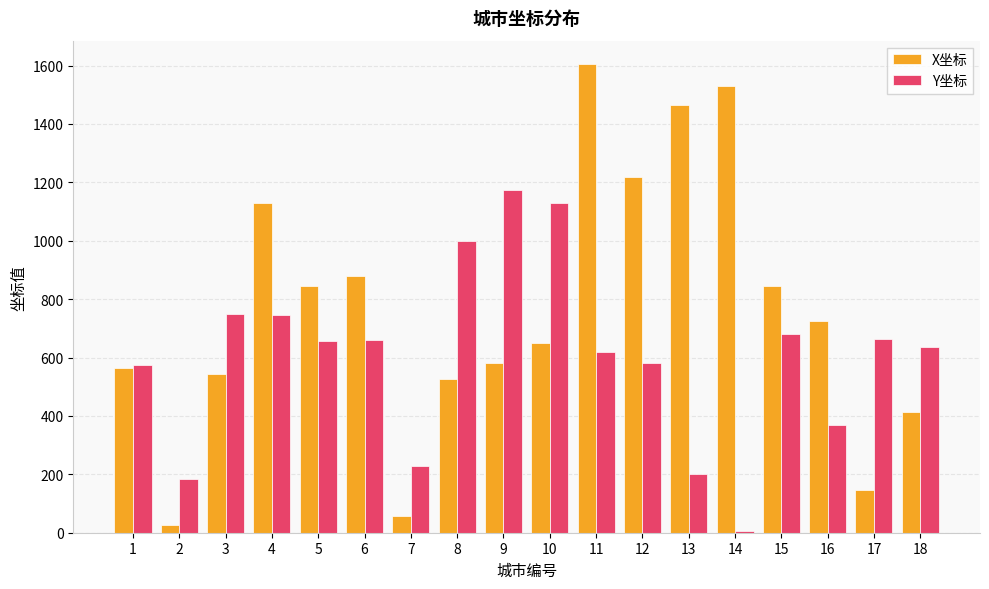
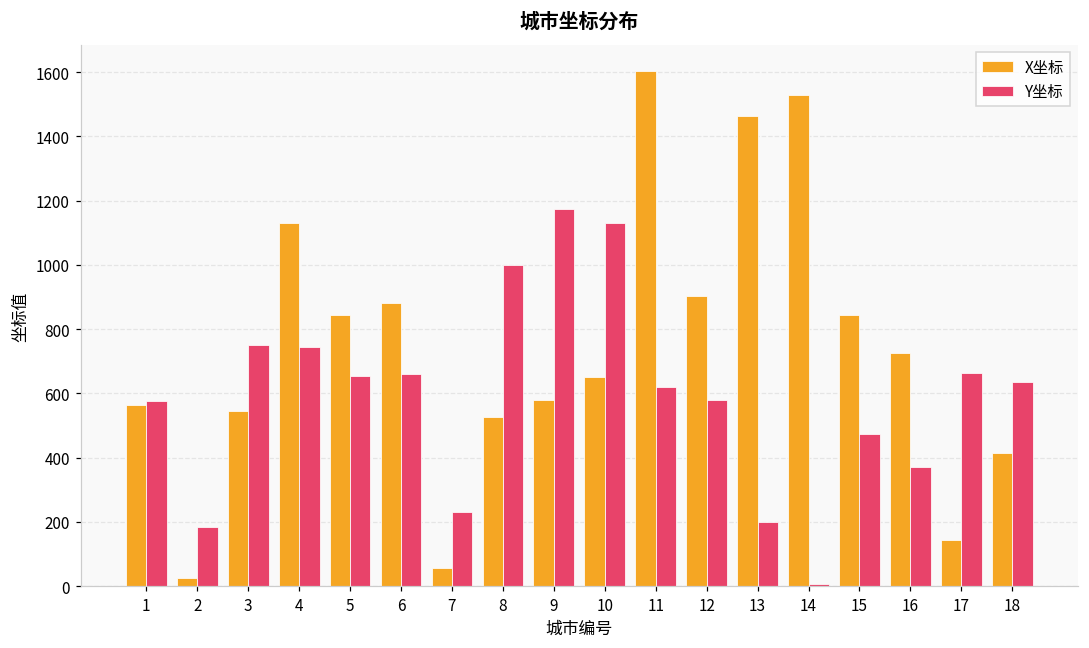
X坐标, 12: 1220 -> 900
Y坐标, 15: 680 -> 470
